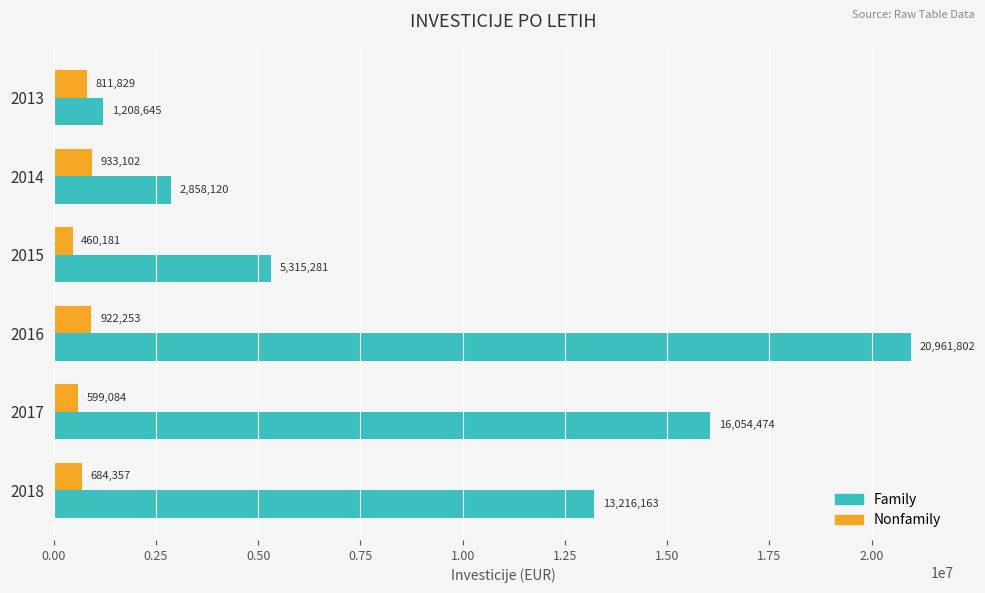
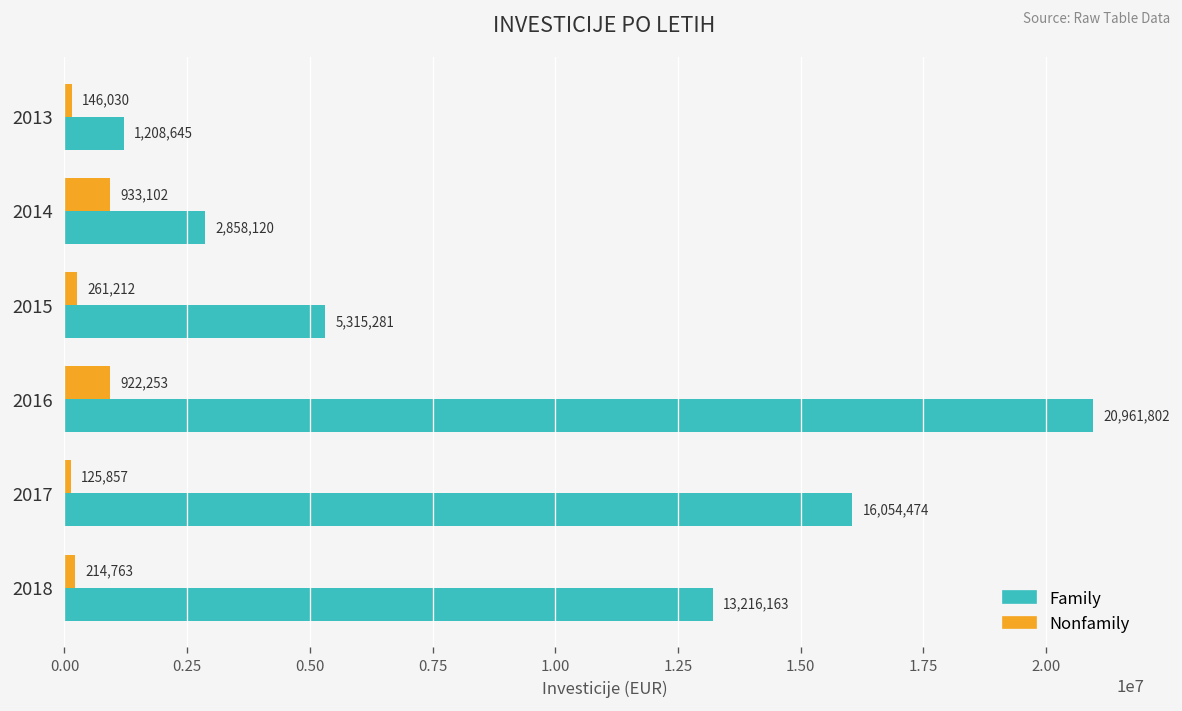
Nonfamily, 2013: 811,829 -> 146,030
Nonfamily, 2015: 460,181 -> 261,212
Nonfamily, 2017: 599,084 -> 125,857
Nonfamily, 2018: 684,357 -> 214,763
